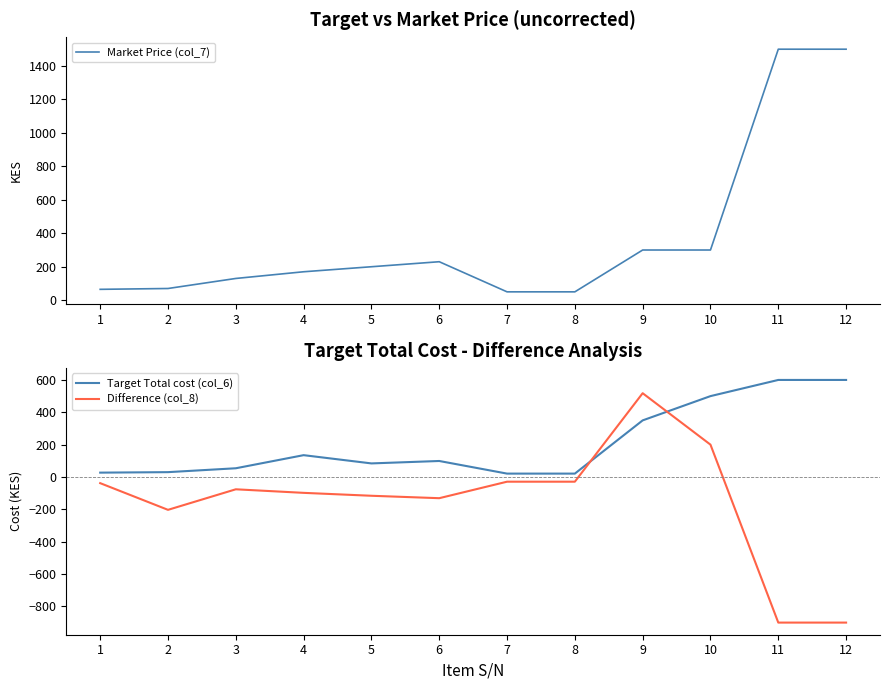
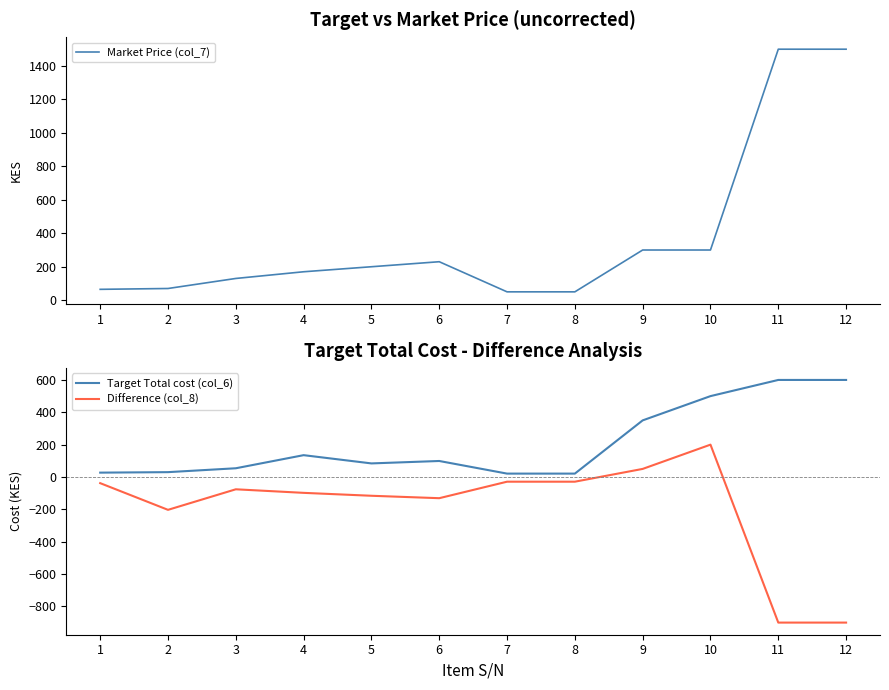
Target Total Cost - Difference Analysis, Difference (col_8), 9: 520 -> 50
